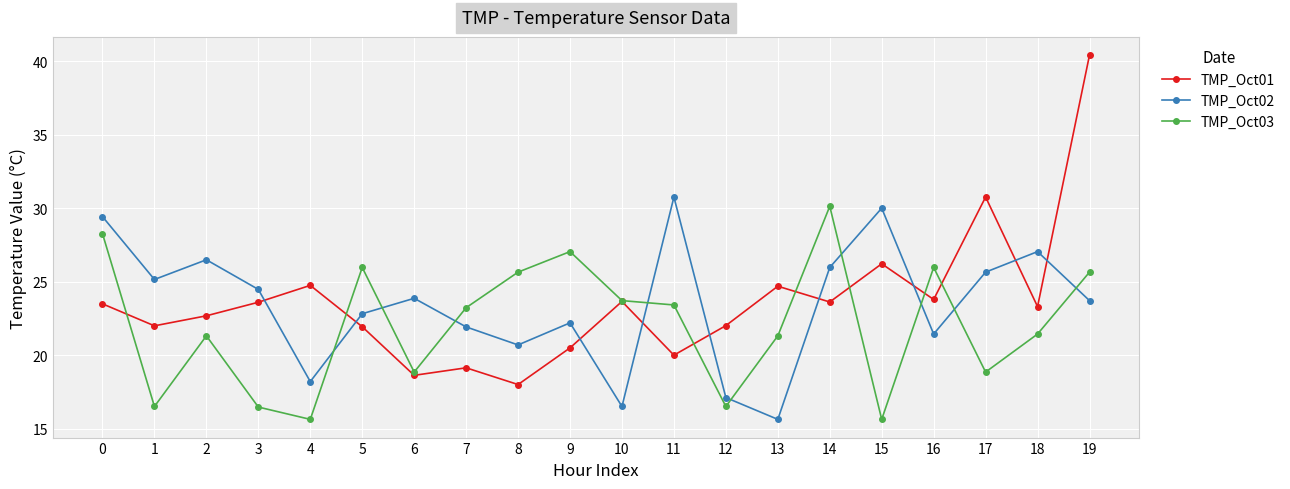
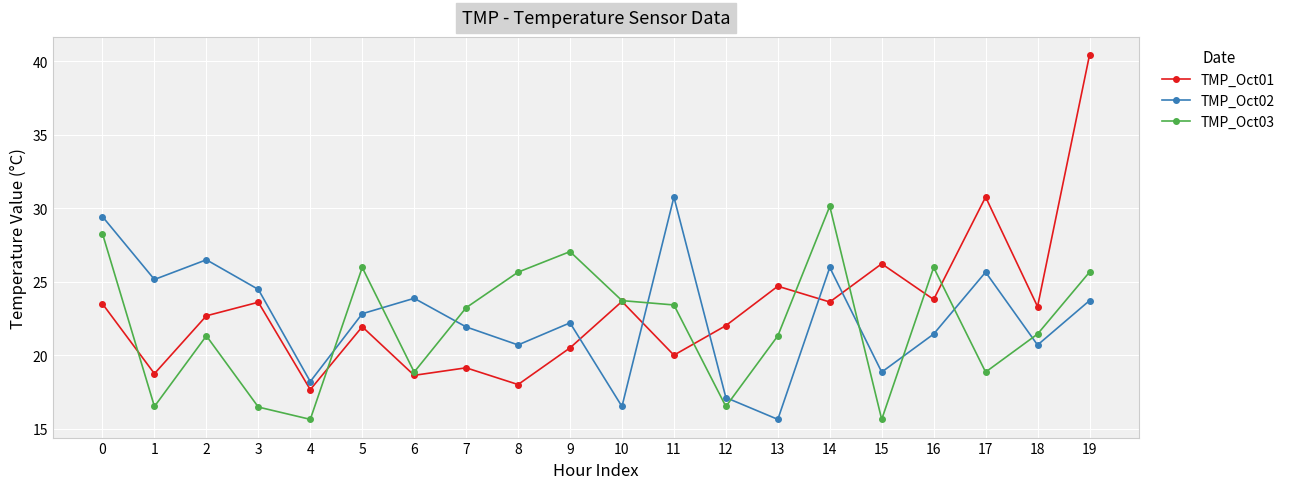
TMP_Oct01, 1: 22.0 -> 18.7
TMP_Oct01, 4: 24.8 -> 17.7
TMP_Oct02, 15: 30.0 -> 18.9
TMP_Oct02, 18: 27.0 -> 20.7
